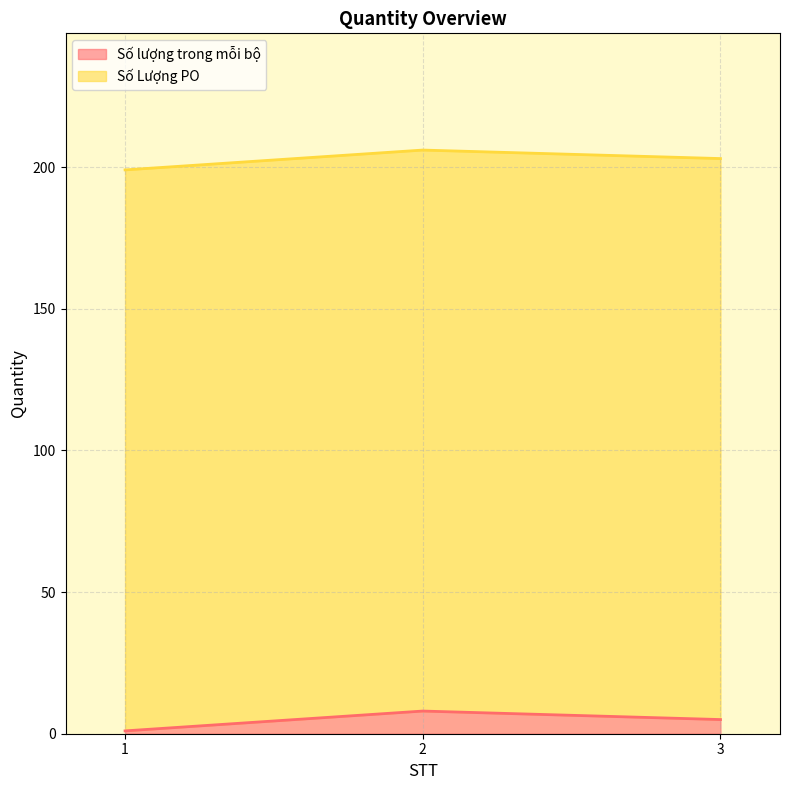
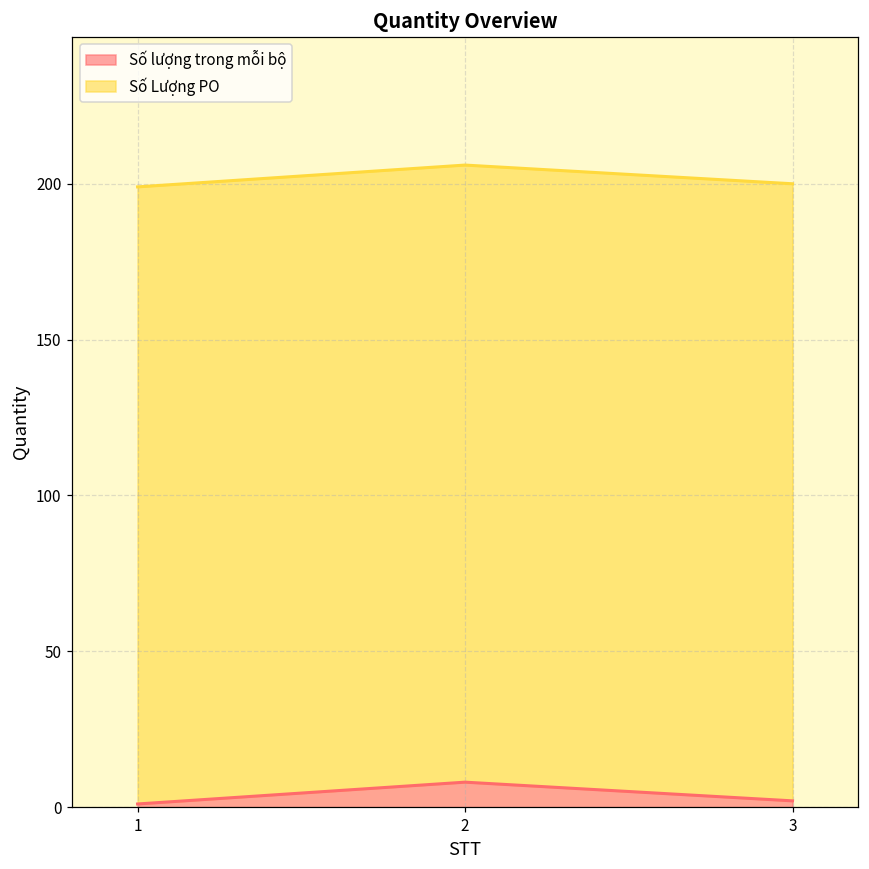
Số lượng trong mỗi bộ, 3: 5 -> 2
